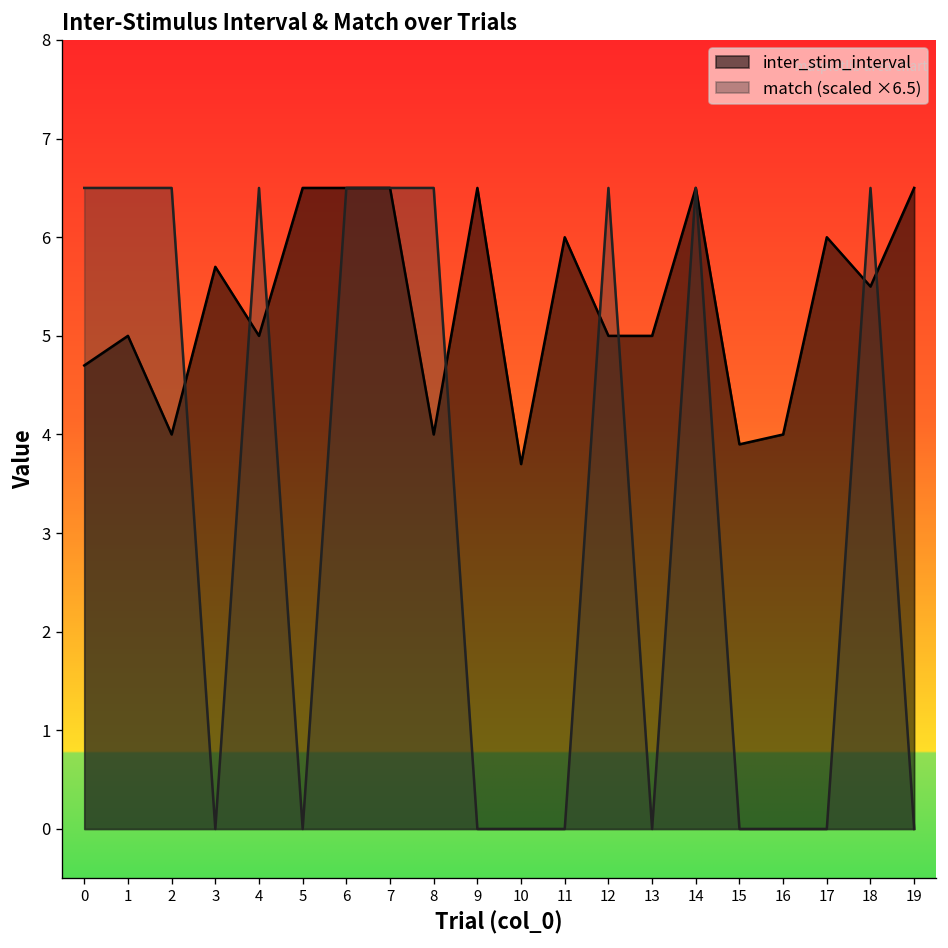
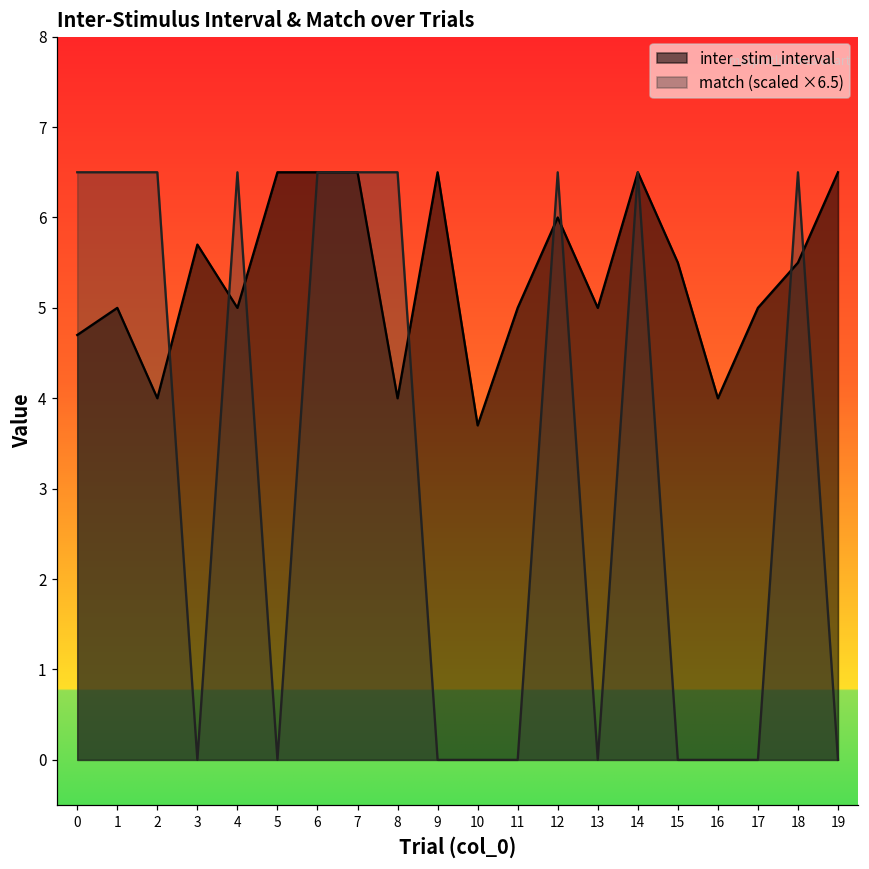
inter_stim_interval, 11: 6 -> 5
inter_stim_interval, 12: 5 -> 6
inter_stim_interval, 15: 3.9 -> 5.5
inter_stim_interval, 17: 6 -> 5
